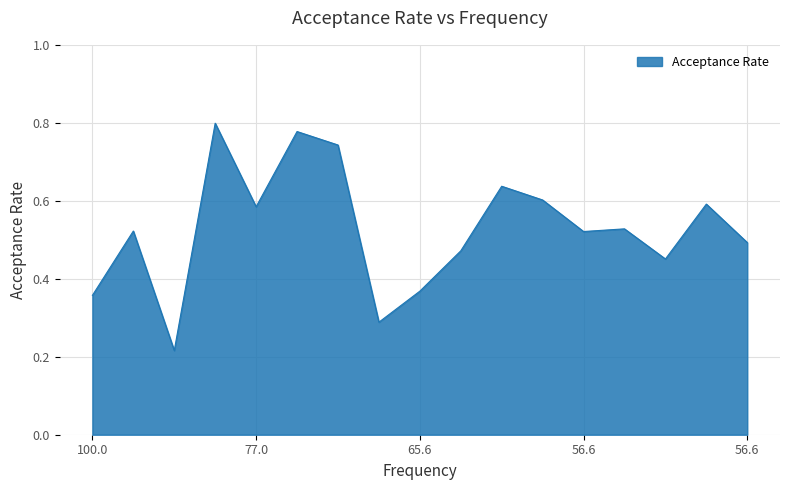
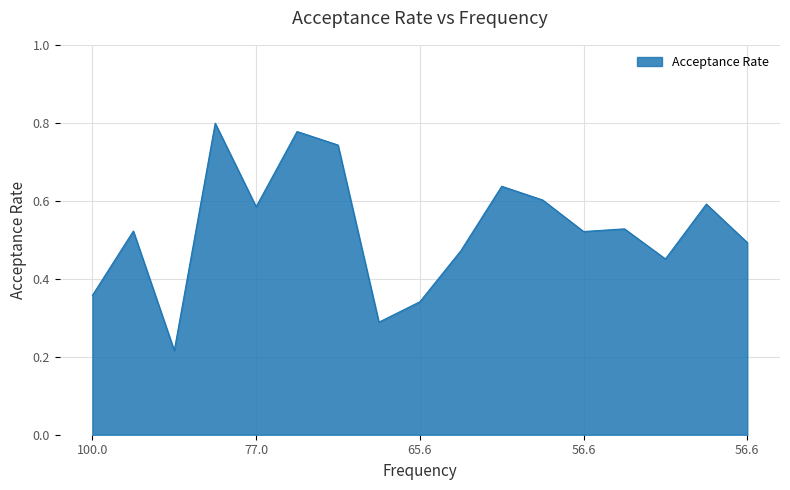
65.6: 0.37 -> 0.34
